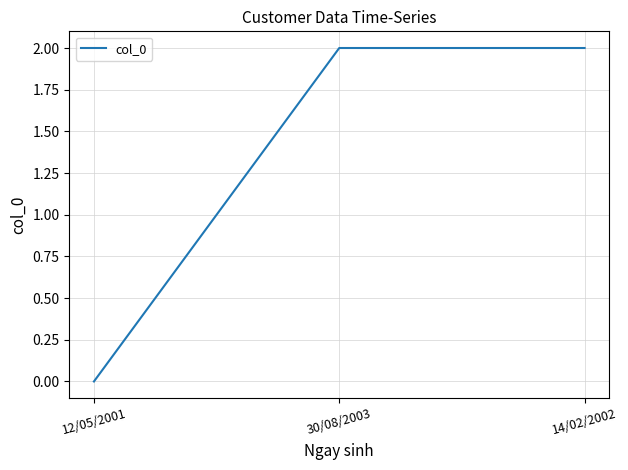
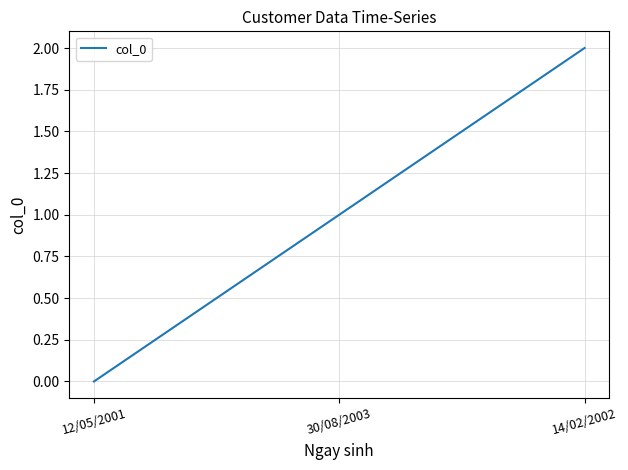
30/08/2003: 2 -> 1
